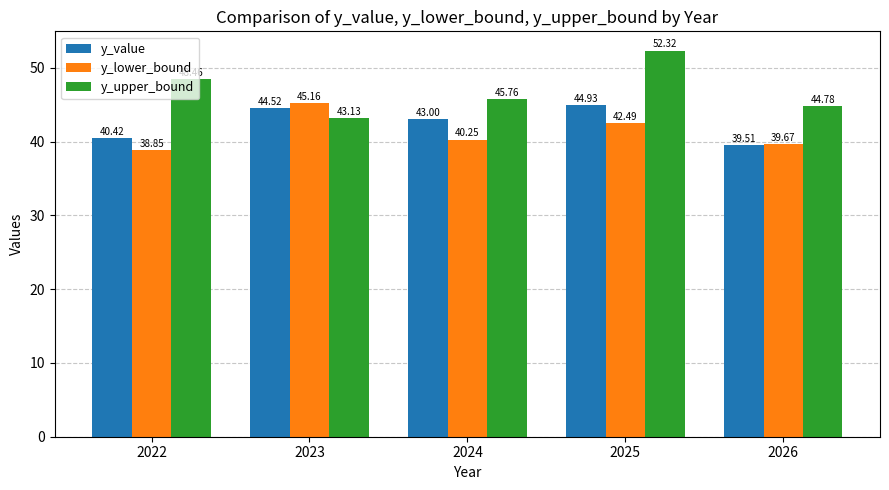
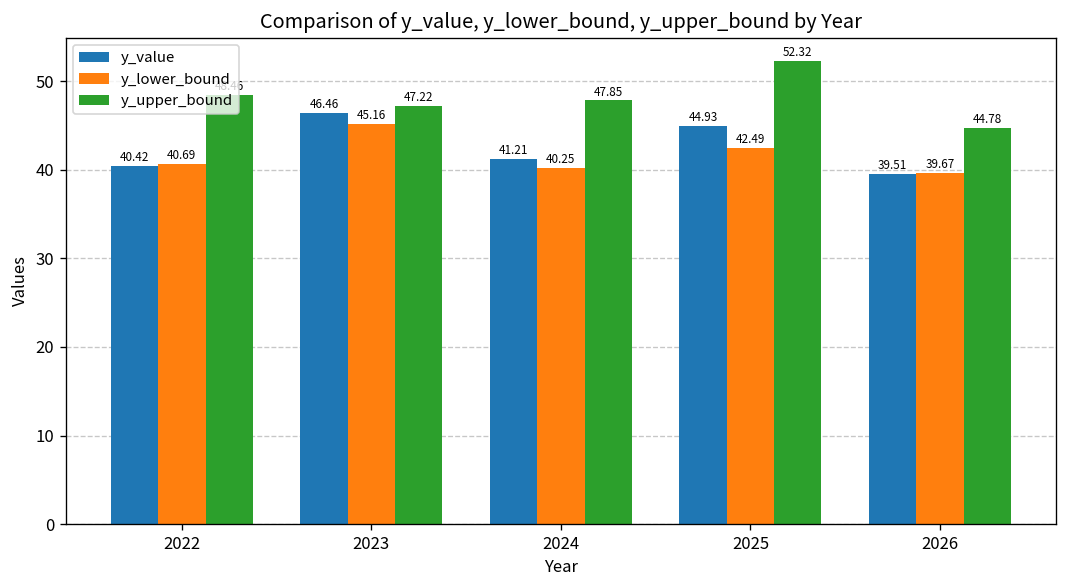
y_lower_bound, 2022: 38.85 -> 40.69
y_value, 2023: 44.52 -> 46.46
y_upper_bound, 2023: 43.13 -> 47.22
y_value, 2024: 43.00 -> 41.21
y_upper_bound, 2024: 45.76 -> 47.85
